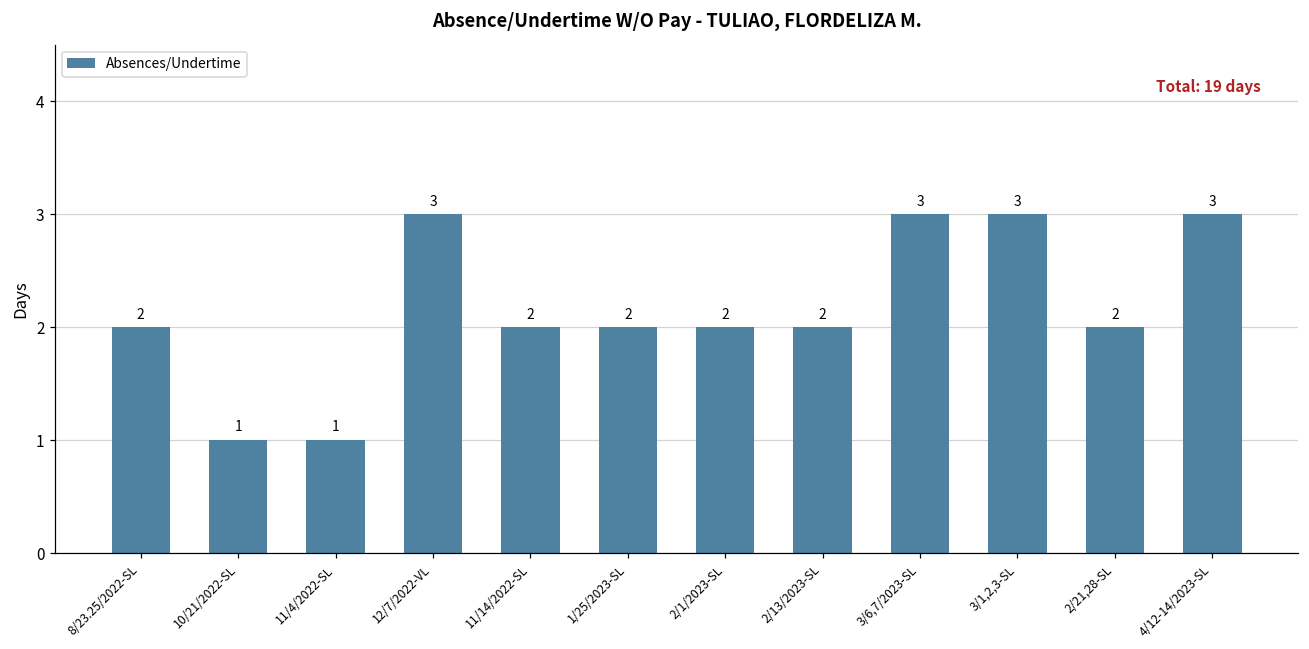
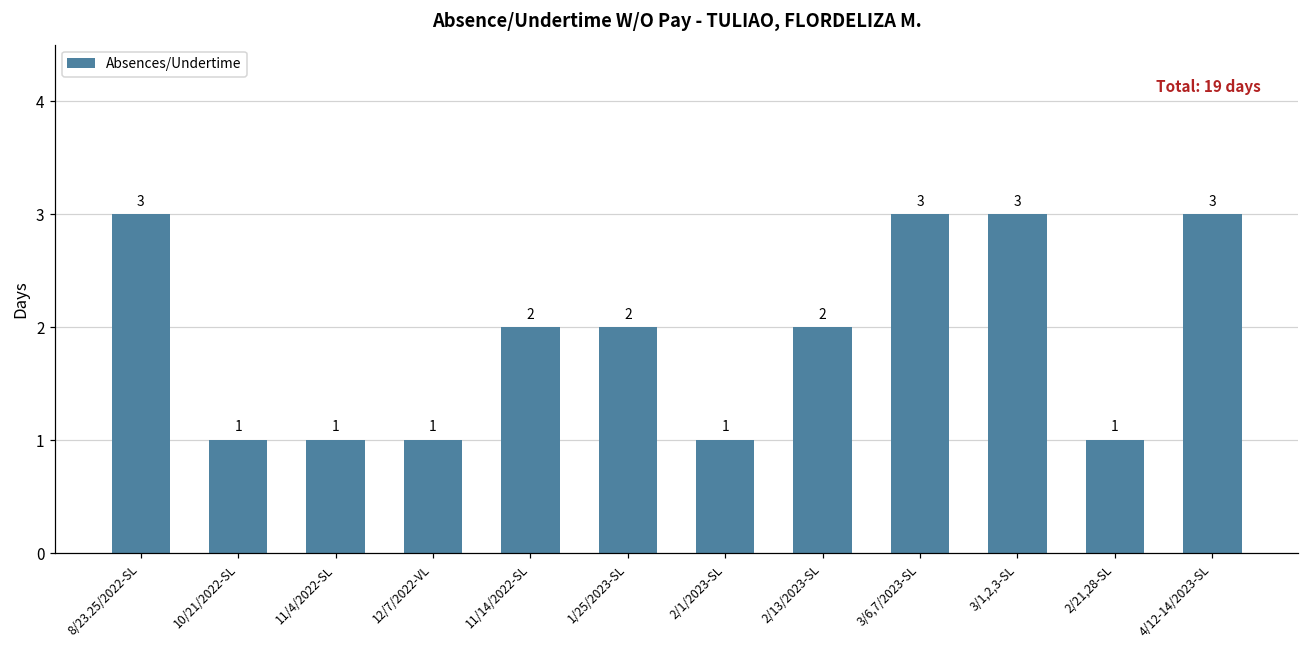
8/23.25/2022-SL: 2 -> 3
12/7/2022-VL: 3 -> 1
2/1/2023-SL: 2 -> 1
2/21,28-SL: 2 -> 1
